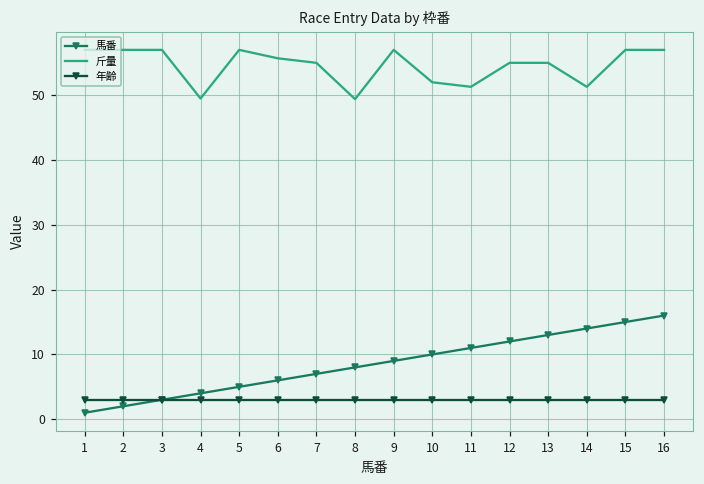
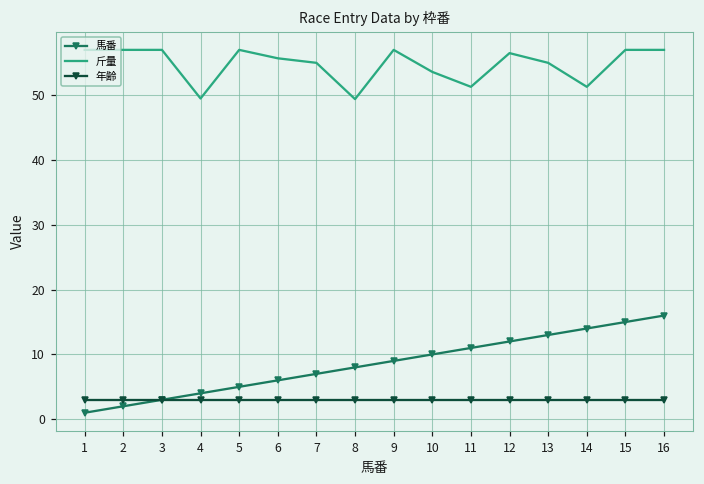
斤量, 10: 52 -> 54
斤量, 12: 55 -> 57
